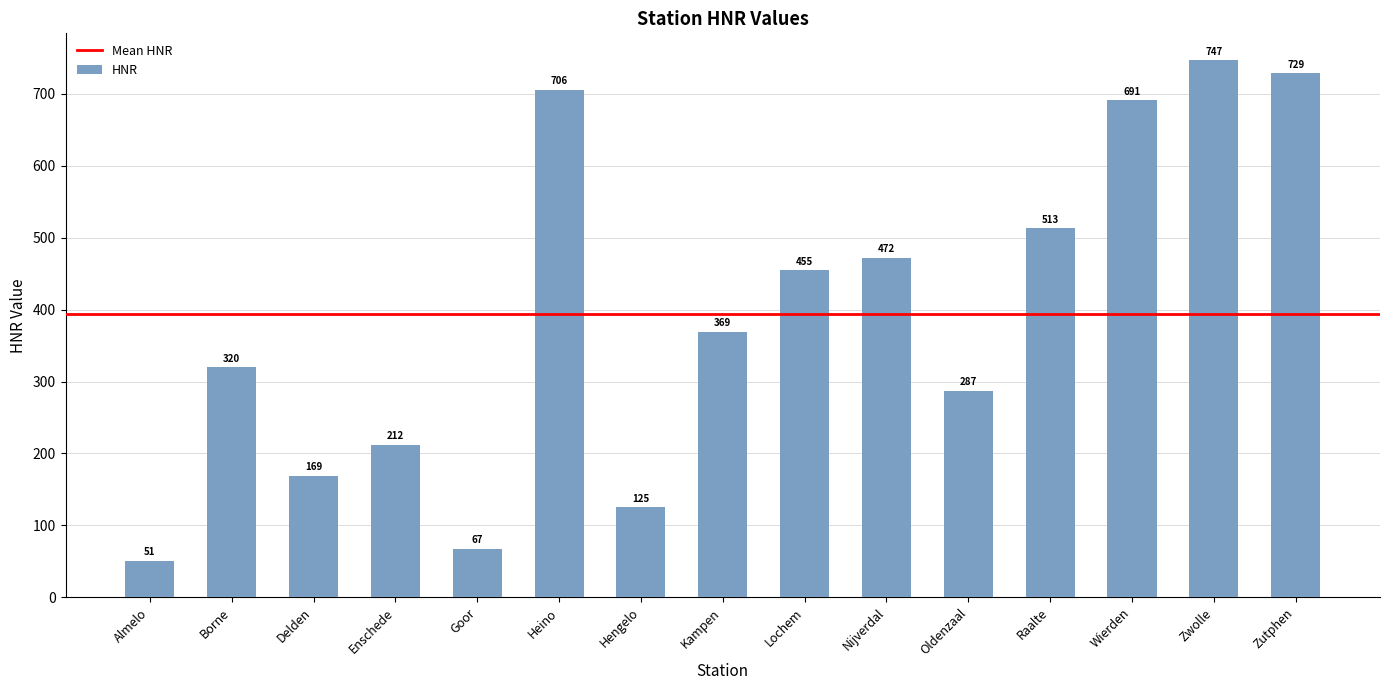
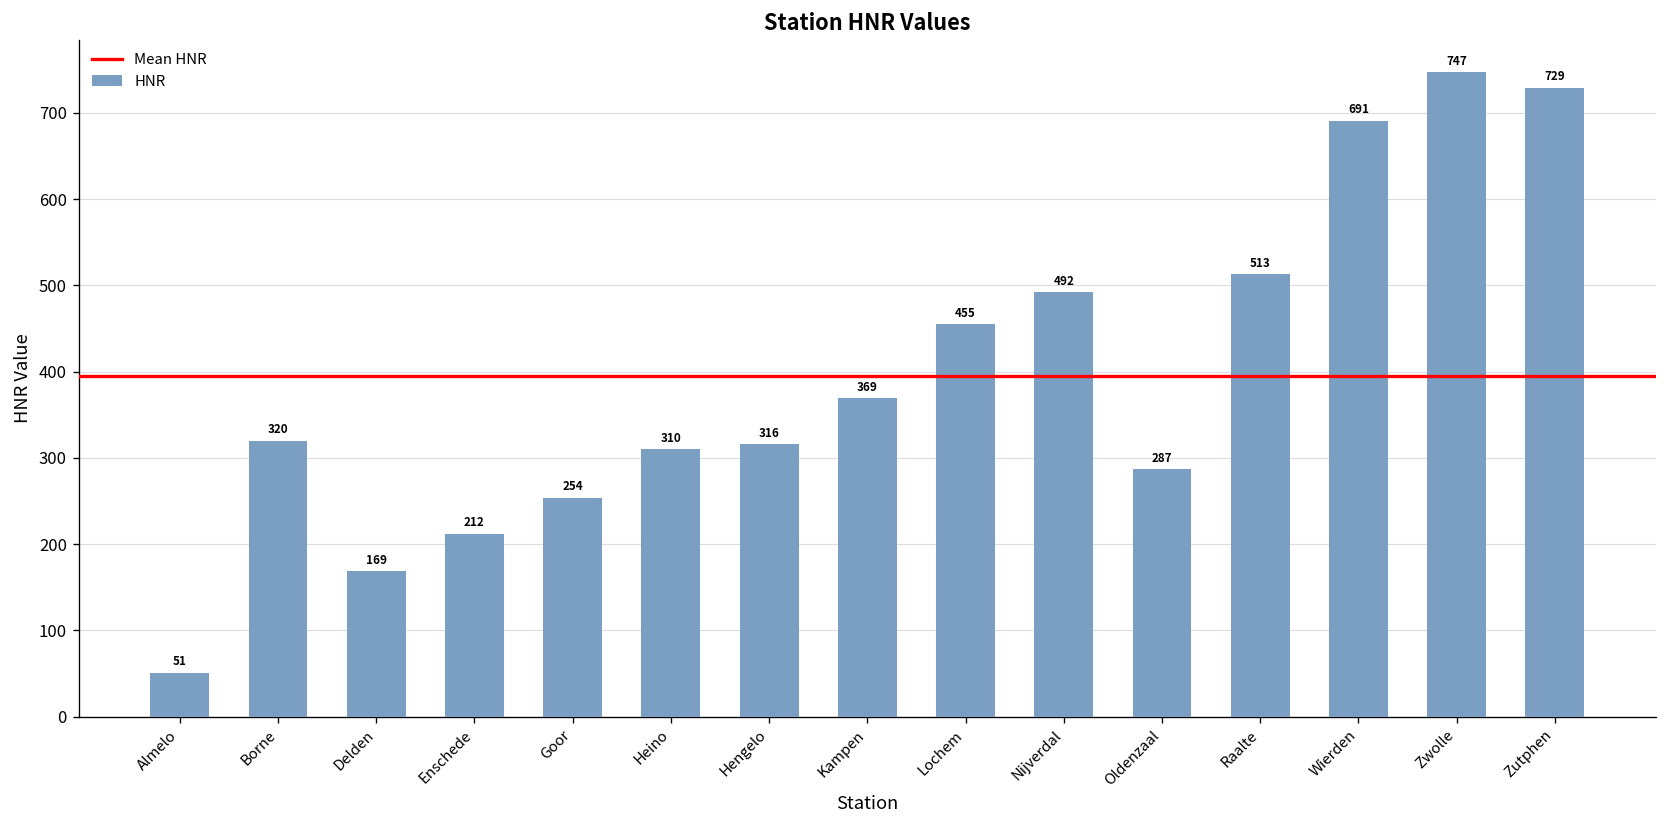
Goor: 67 -> 254
Heino: 706 -> 310
Hengelo: 125 -> 316
Nijverdal: 472 -> 492
